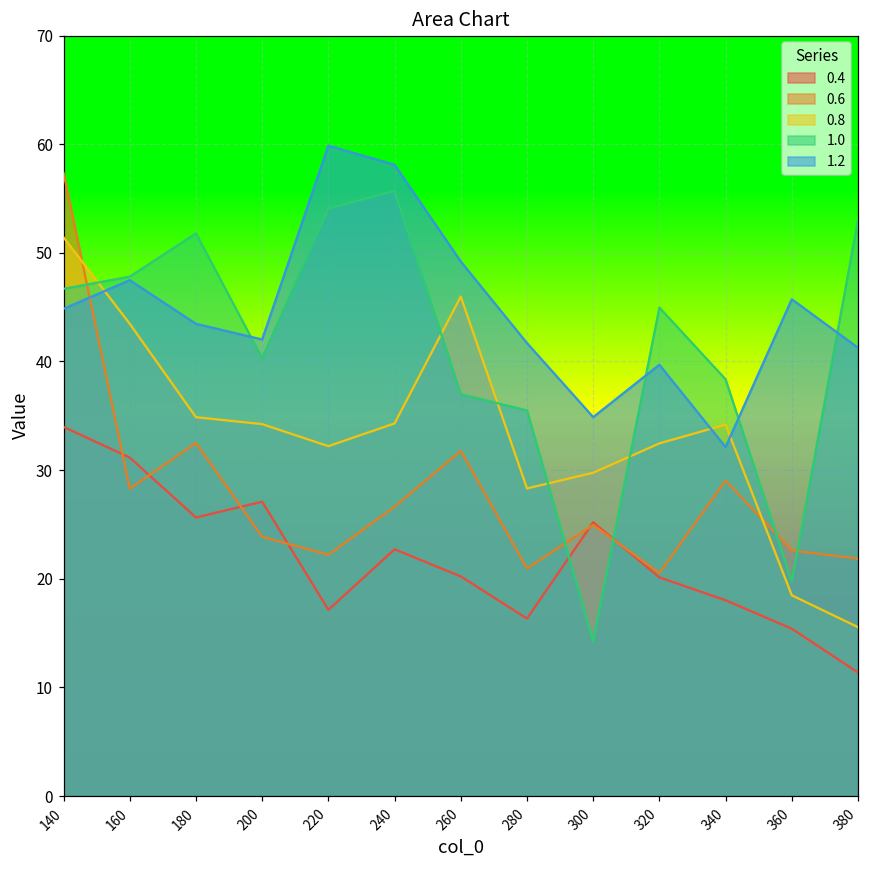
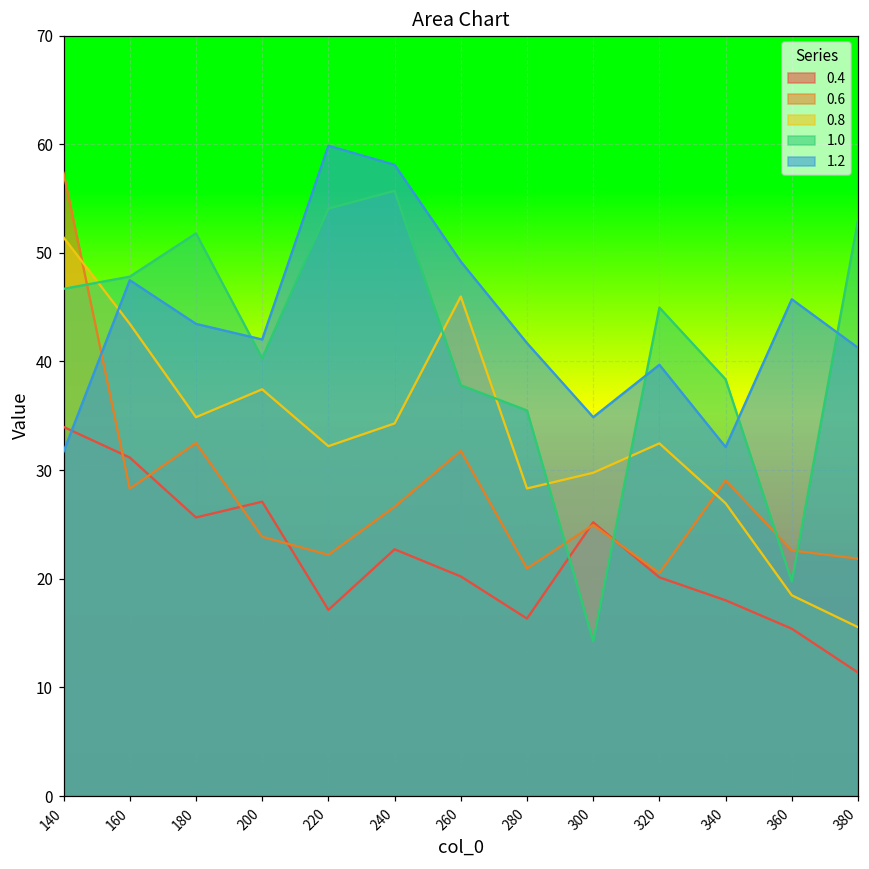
1.2, 140: 45 -> 32
0.8, 200: 34 -> 37
1.0, 260: 37 -> 38
0.8, 340: 34 -> 27
